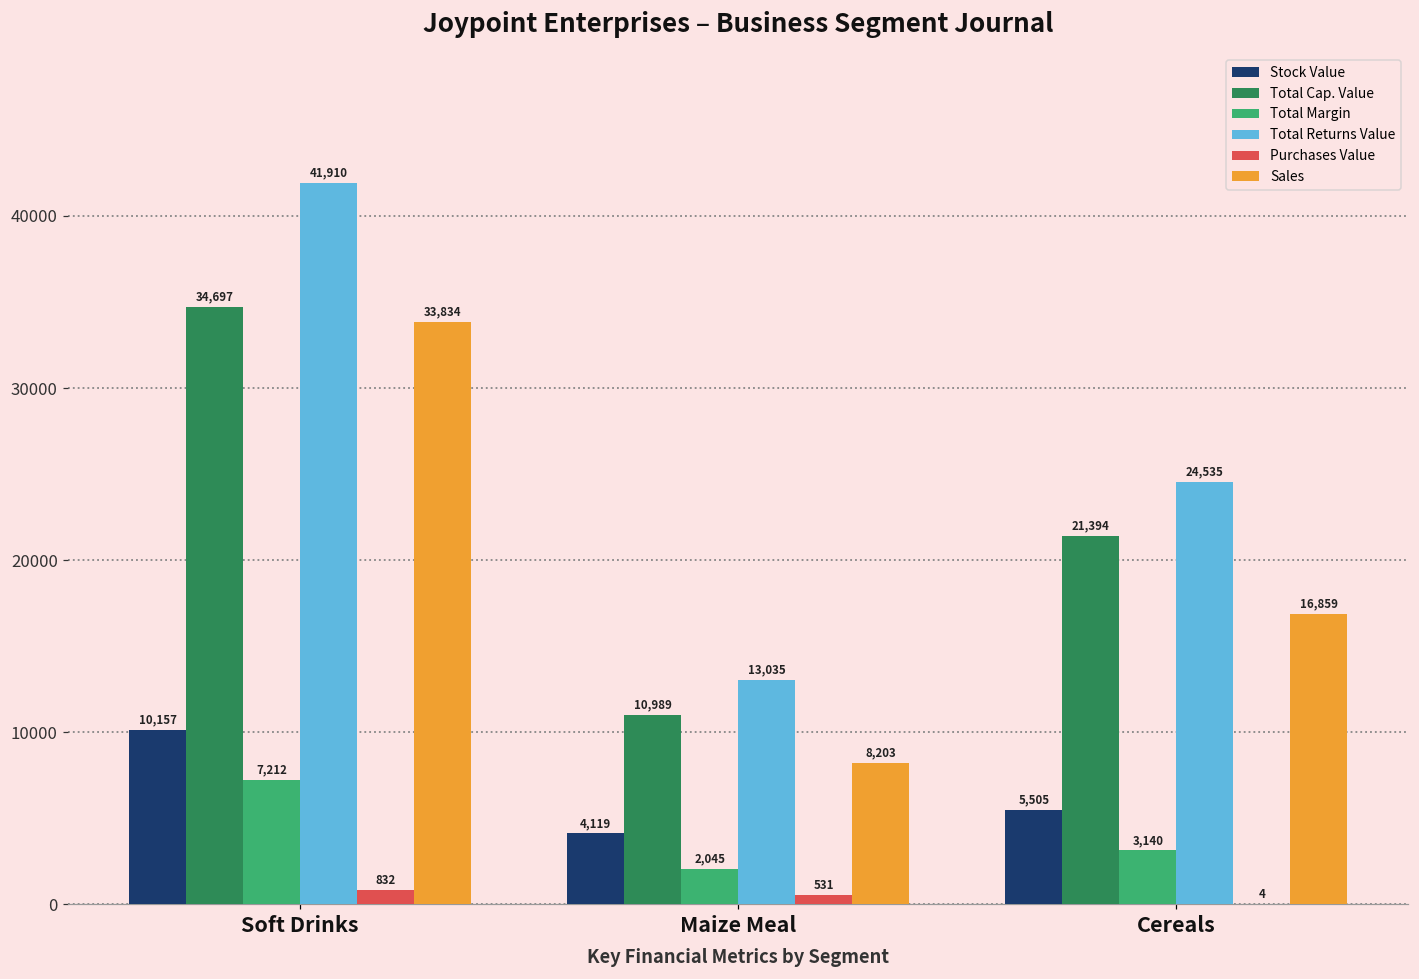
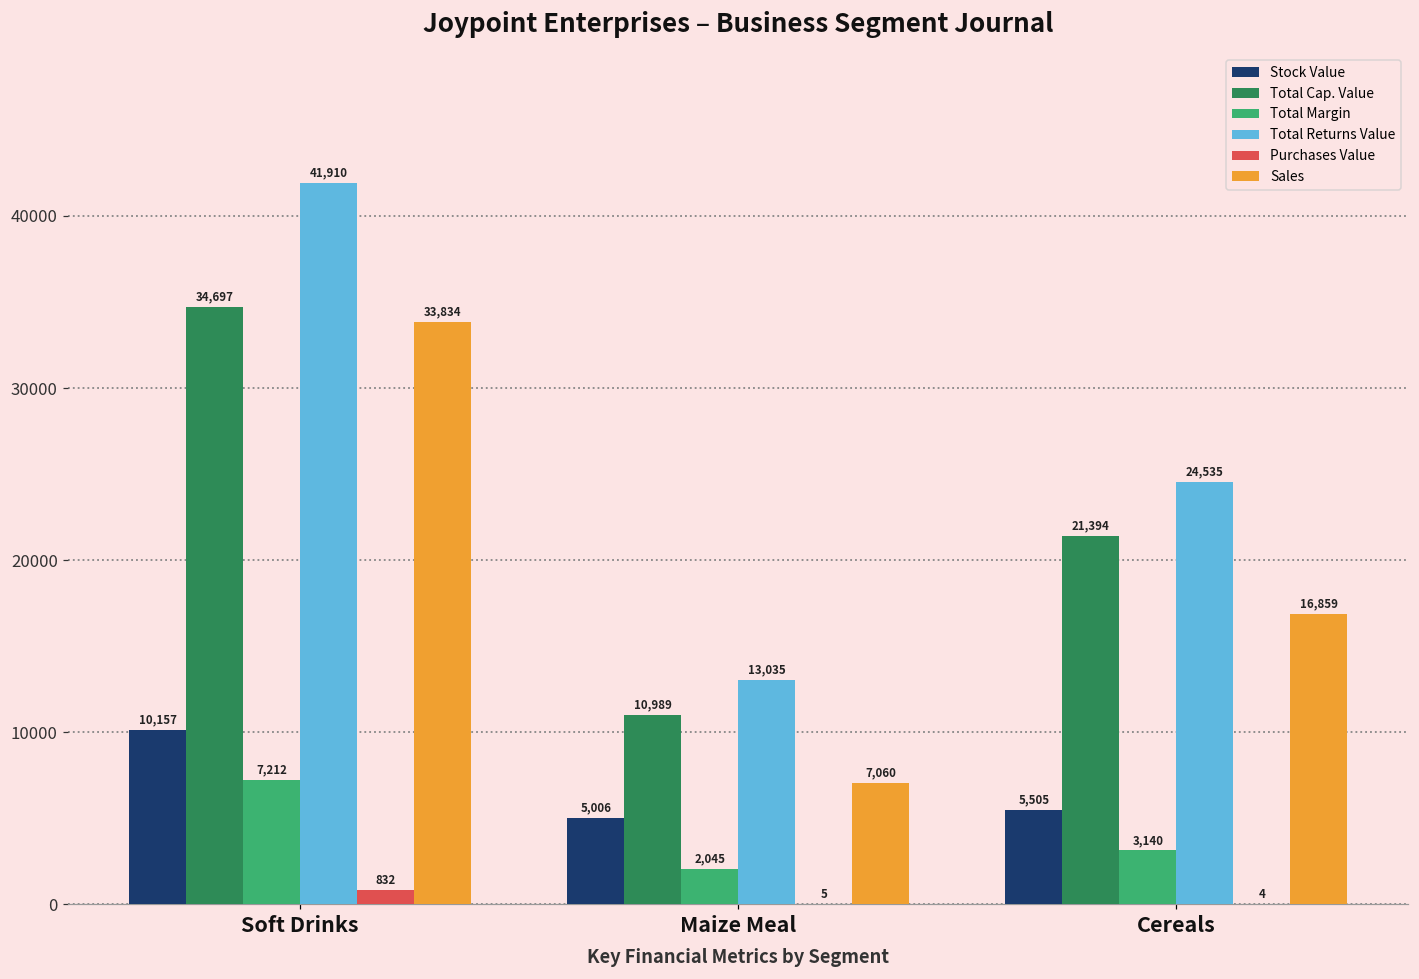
Stock Value, Maize Meal: 4,119 -> 5,006
Purchases Value, Maize Meal: 531 -> 5
Sales, Maize Meal: 8,203 -> 7,060
